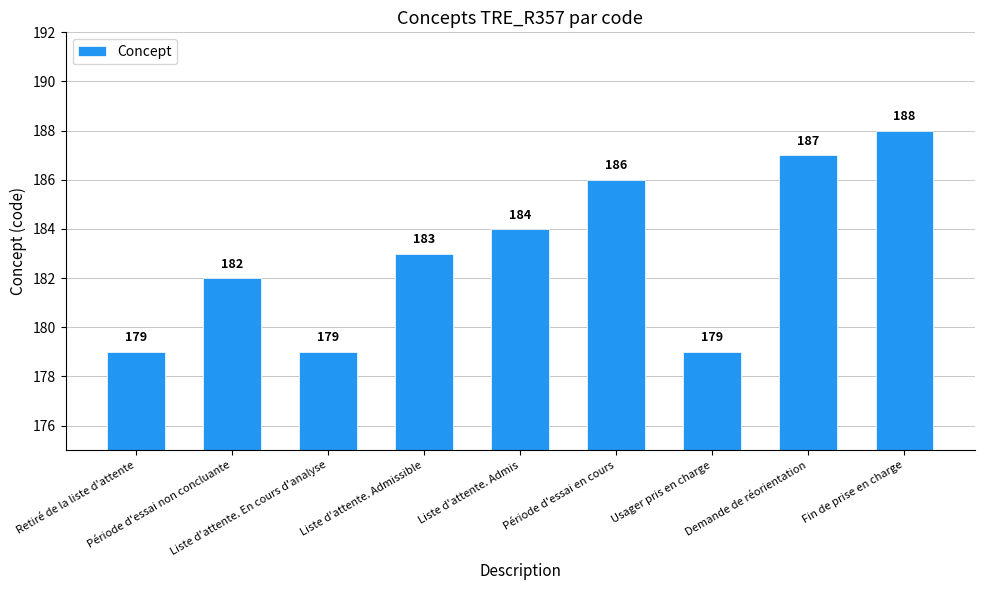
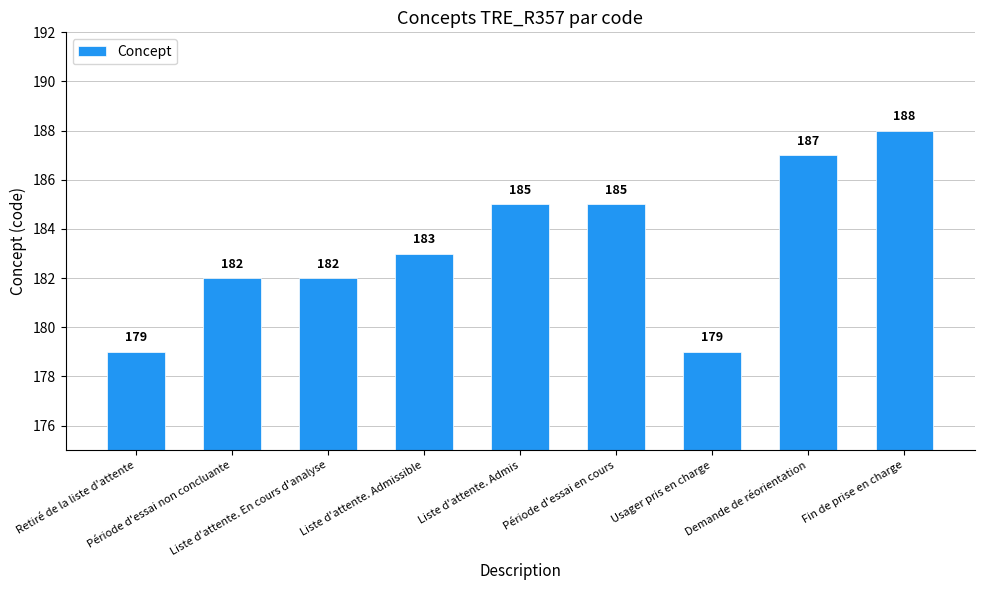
Liste d'attente. En cours d'analyse: 179 -> 182
Liste d'attente. Admis: 184 -> 185
Période d'essai en cours: 186 -> 185
